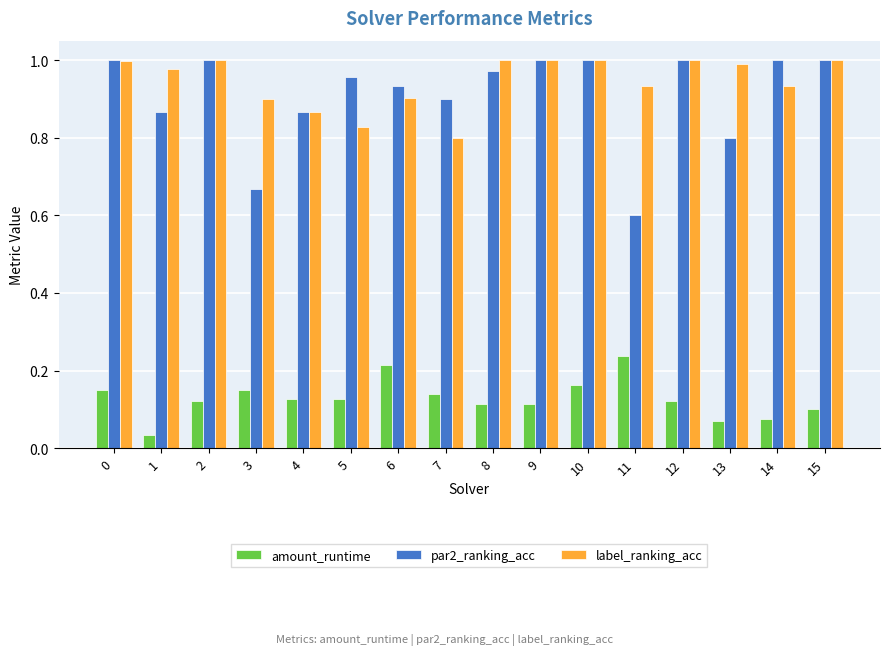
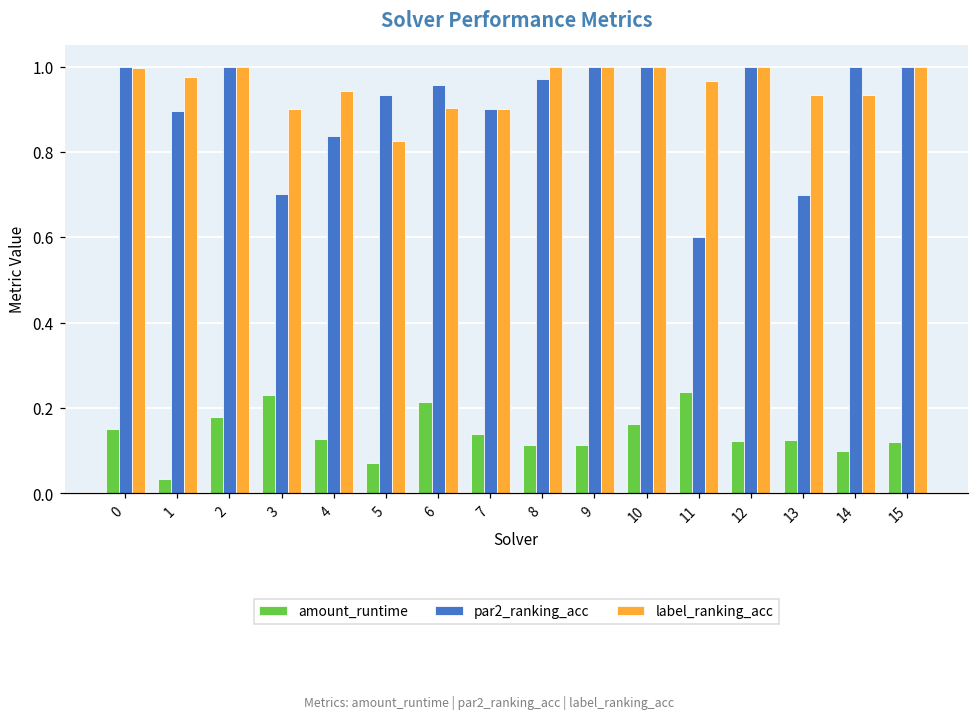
par2_ranking_acc, 1: 0.87 -> 0.90
amount_runtime, 2: 0.12 -> 0.18
amount_runtime, 3: 0.15 -> 0.23
par2_ranking_acc, 3: 0.67 -> 0.70
par2_ranking_acc, 4: 0.87 -> 0.84
label_ranking_acc, 4: 0.87 -> 0.94
amount_runtime, 5: 0.13 -> 0.07
par2_ranking_acc, 5: 0.96 -> 0.93
par2_ranking_acc, 6: 0.93 -> 0.96
label_ranking_acc, 7: 0.8 -> 0.9
label_ranking_acc, 11: 0.93 -> 0.97
amount_runtime, 13: 0.07 -> 0.12
par2_ranking_acc, 13: 0.8 -> 0.7
label_ranking_acc, 13: 0.99 -> 0.93
amount_runtime, 14: 0.08 -> 0.10
amount_runtime, 15: 0.10 -> 0.12
